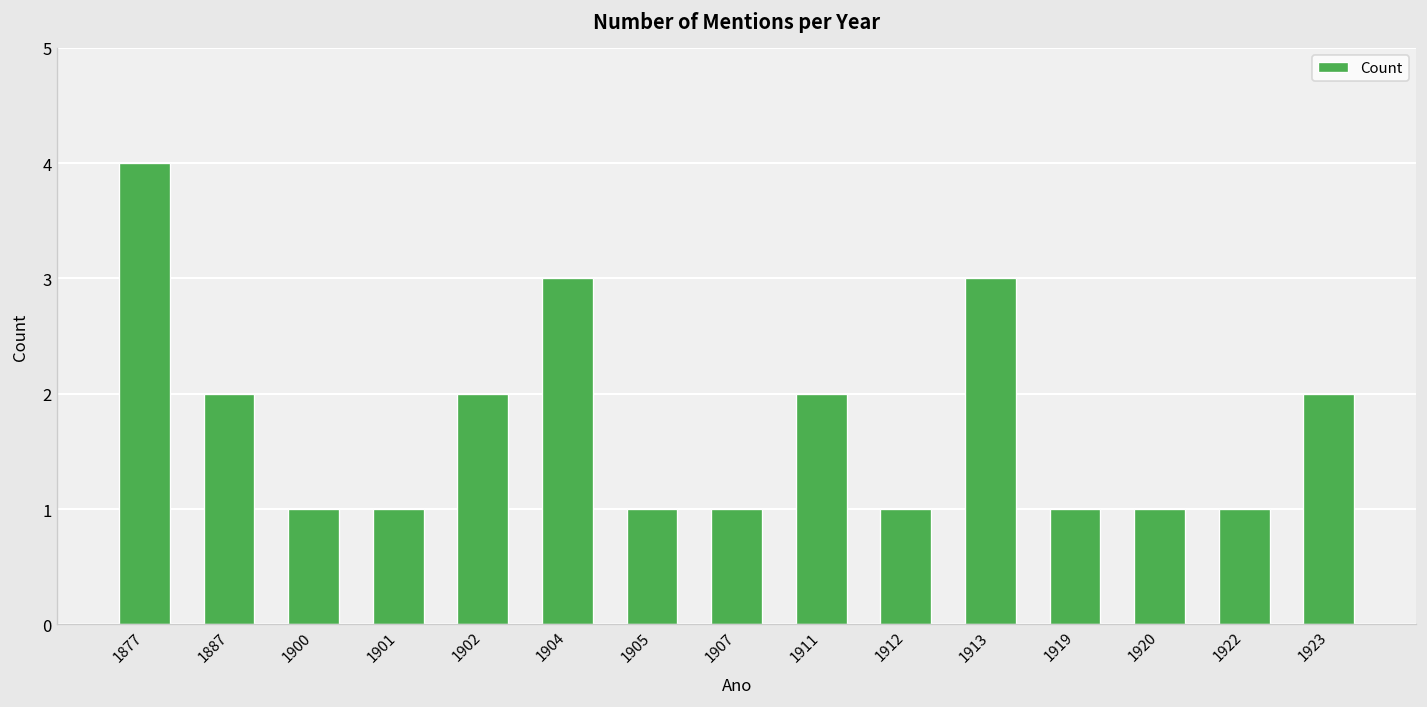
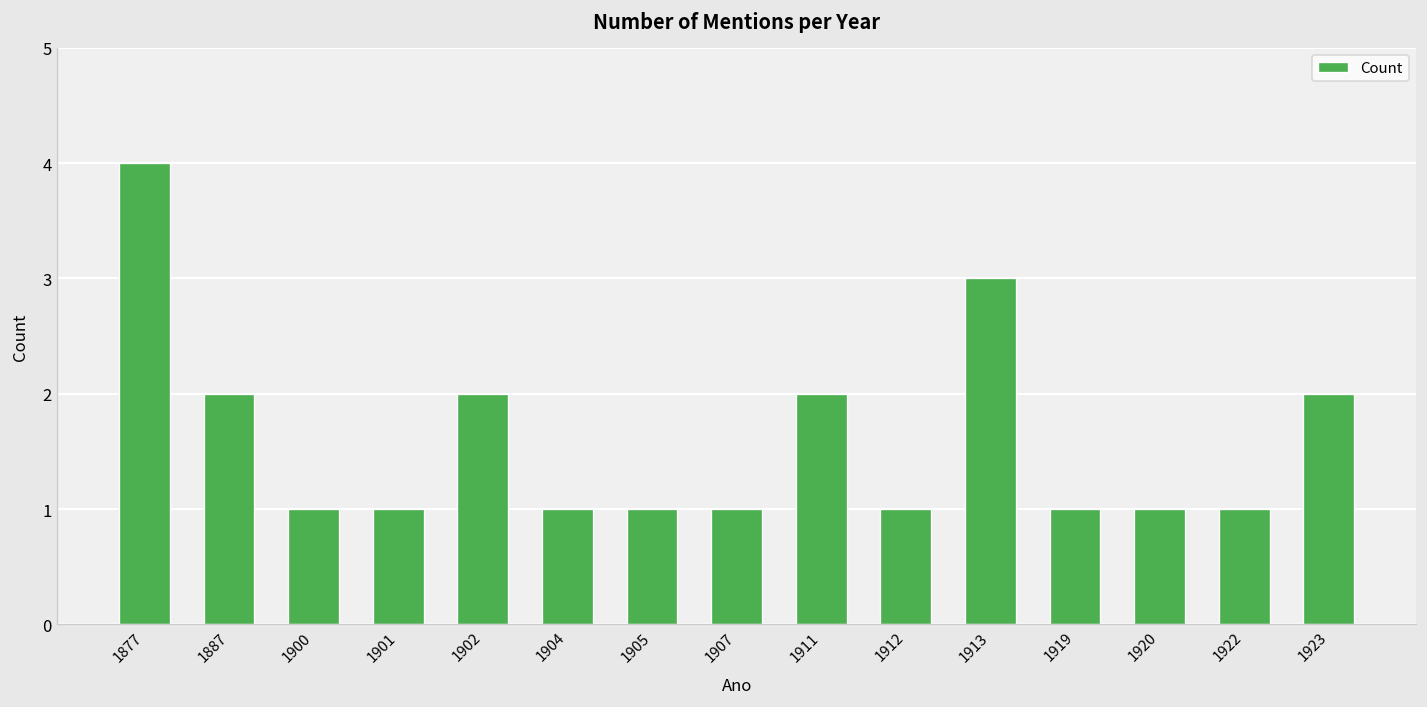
1904: 3 -> 1
